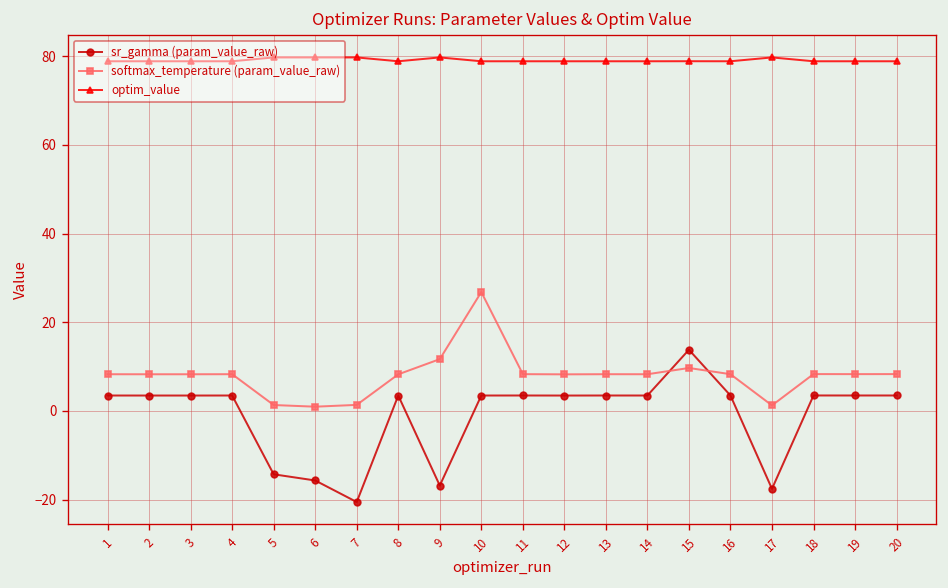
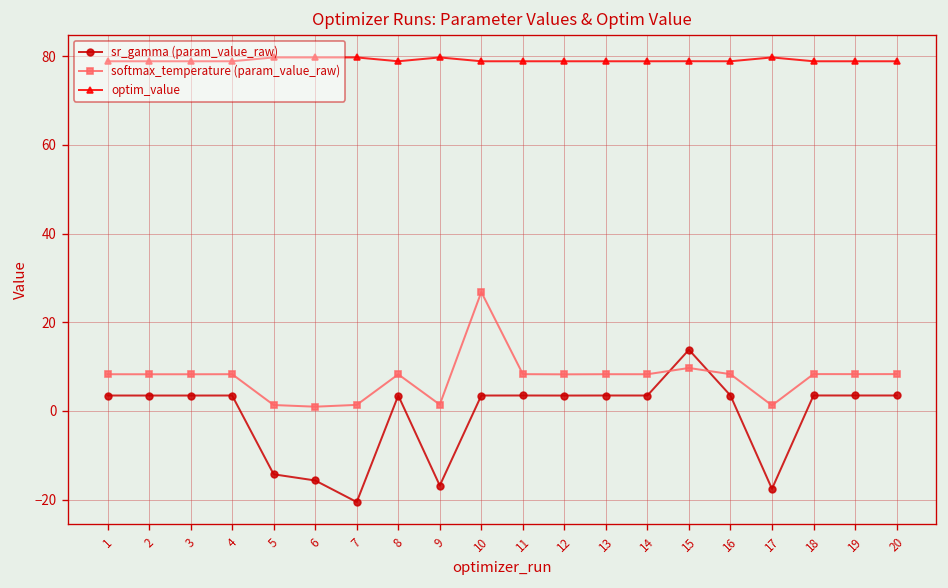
softmax_temperature (param_value_raw), 9: 12 -> 1
